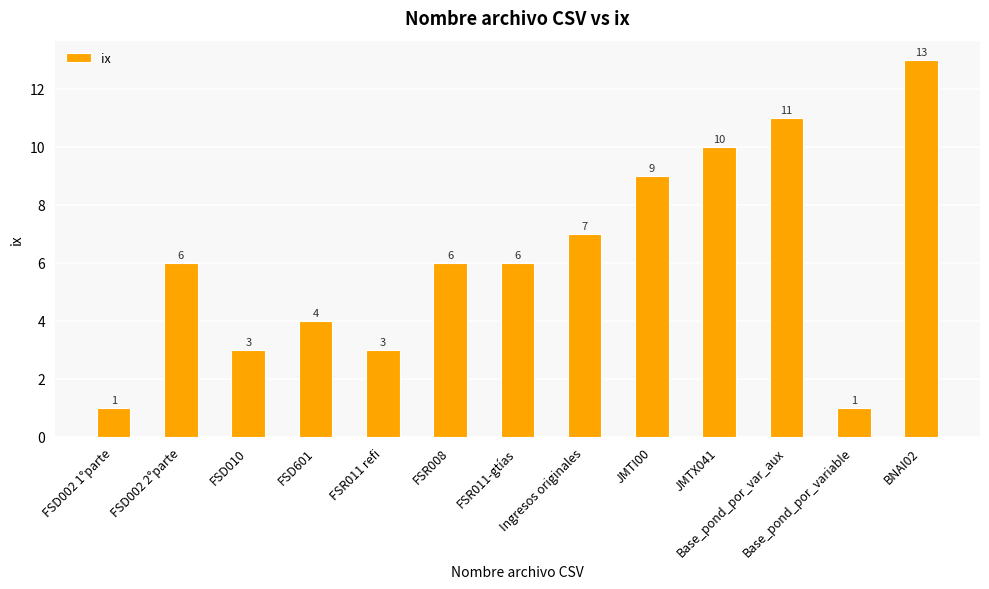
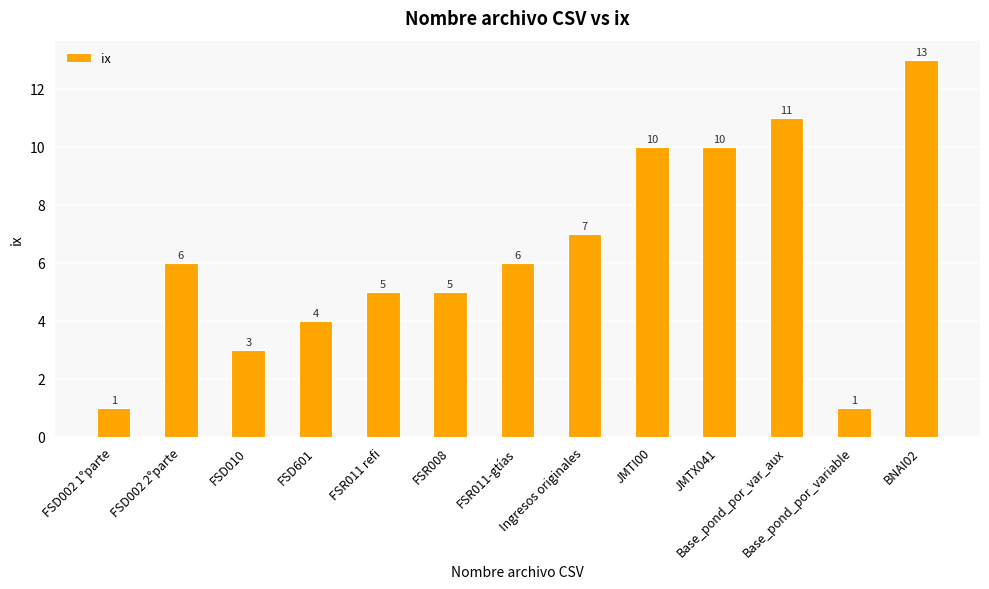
FSR011 refi: 3 -> 5
FSR008: 6 -> 5
JMTI00: 9 -> 10
